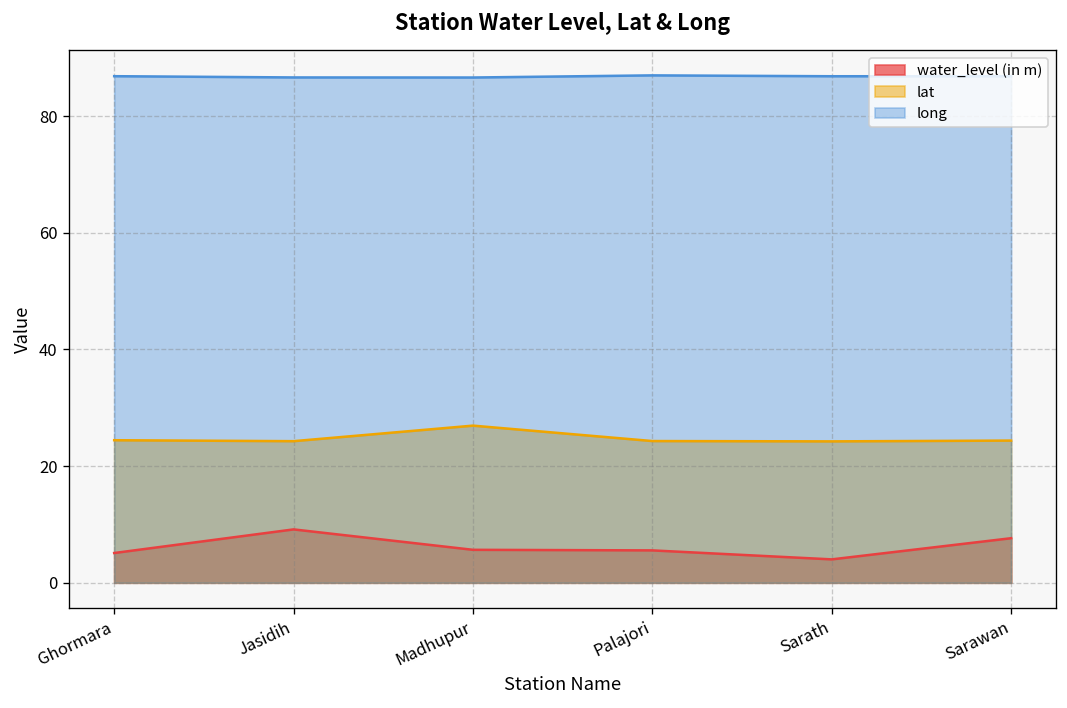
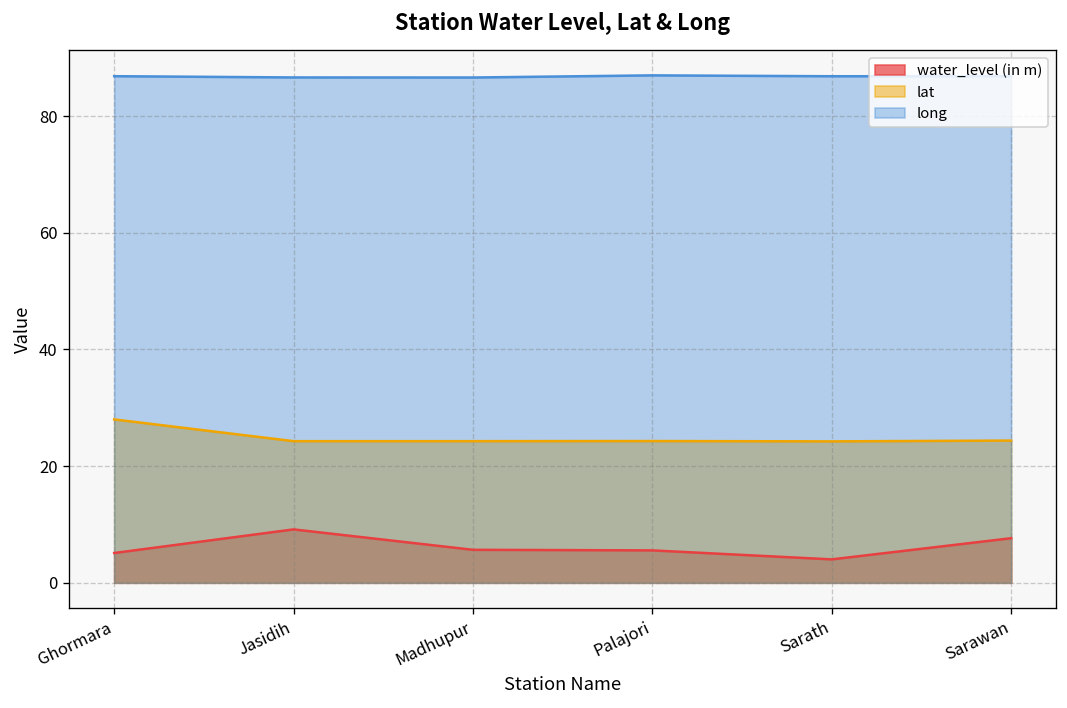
lat, Ghormara: 24 -> 28
lat, Madhupur: 27 -> 24
